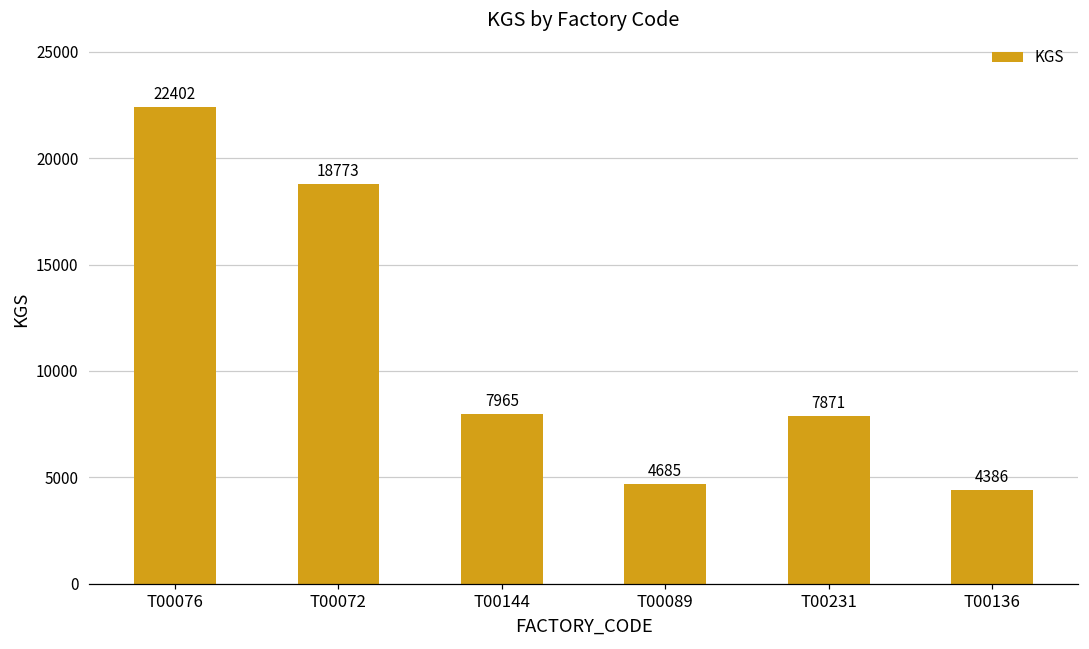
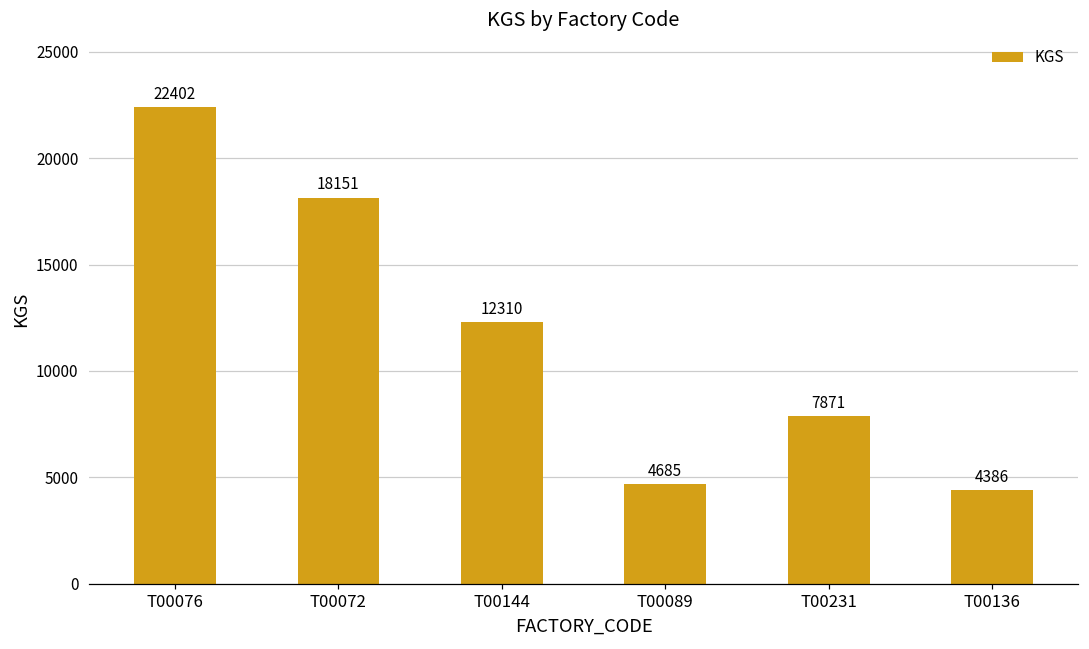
T00072: 18773 -> 18151
T00144: 7965 -> 12310
